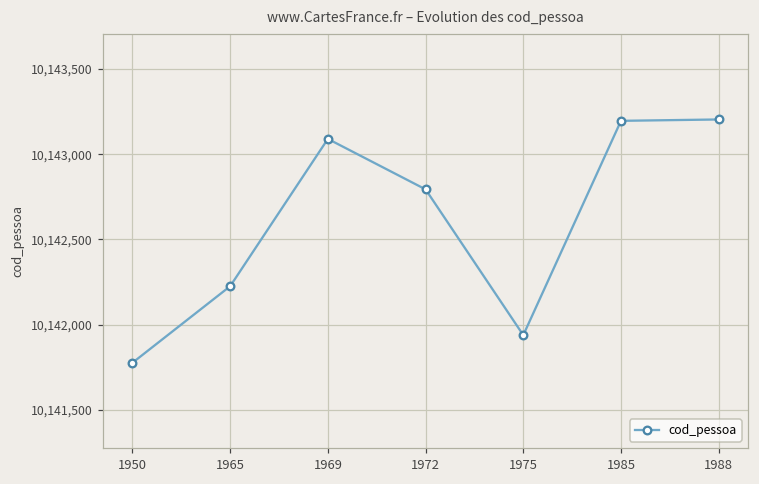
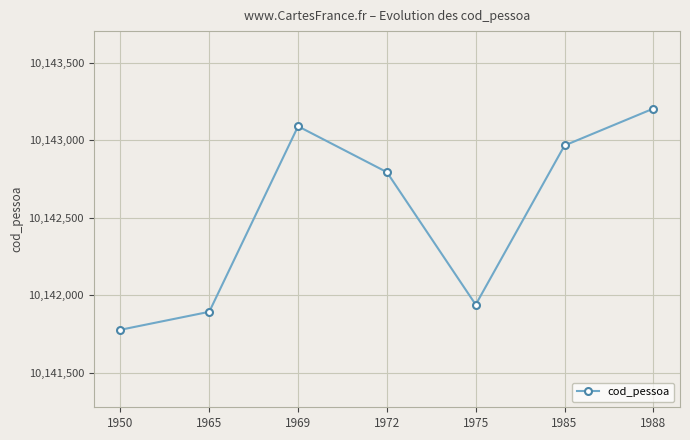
1965: 10,142,230 -> 10,141,890
1985: 10,143,200 -> 10,142,970
